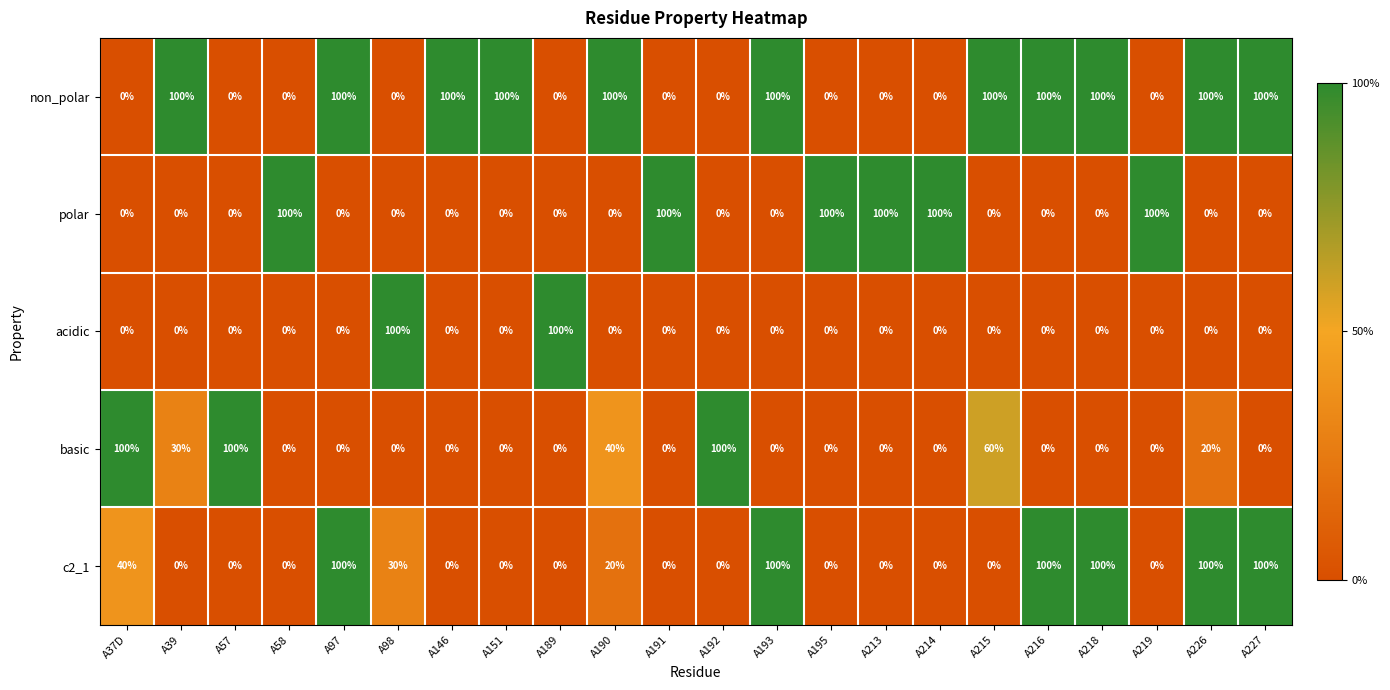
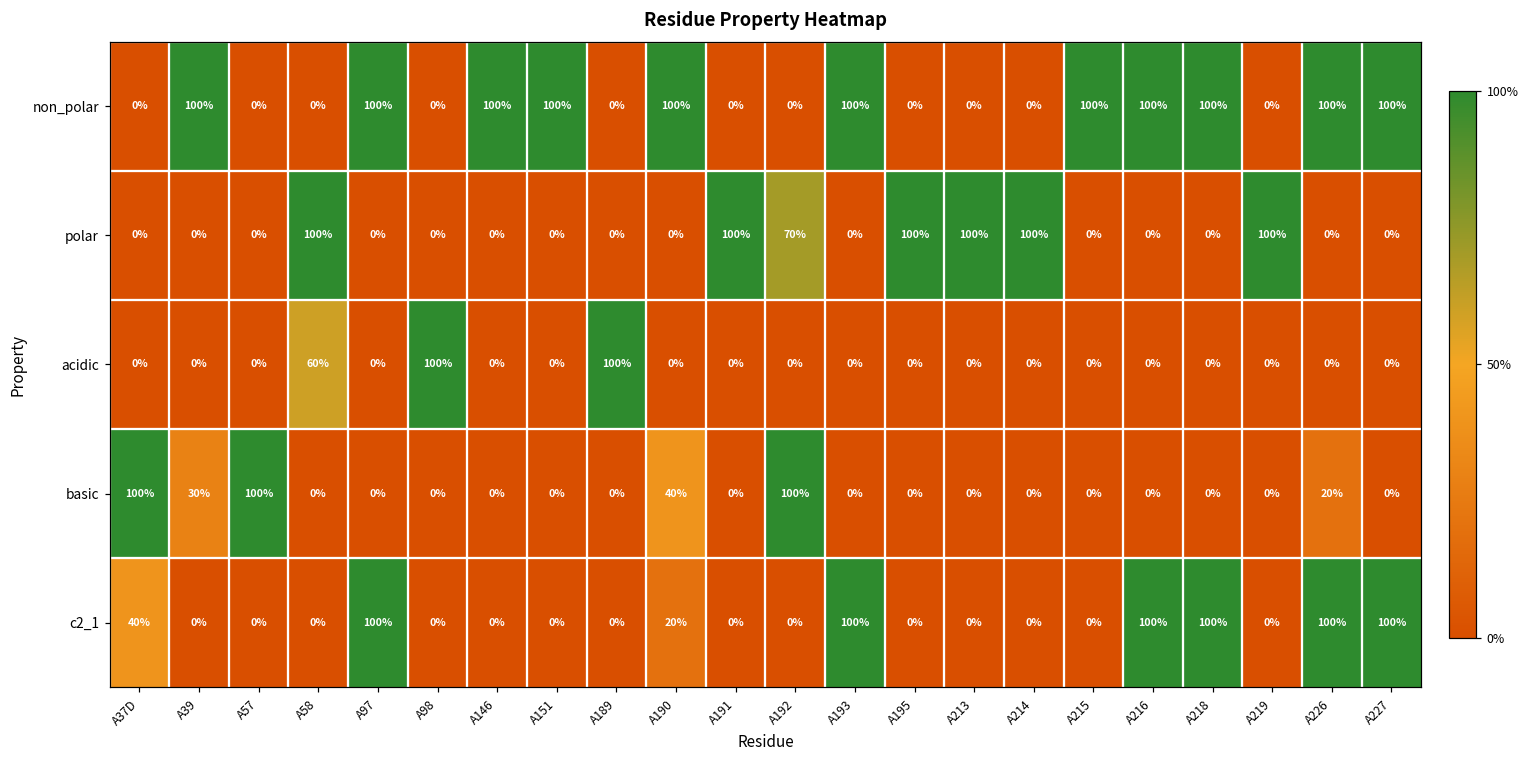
polar, A192: 0% -> 70%
acidic, A58: 0% -> 60%
basic, A215: 60% -> 0%
c2_1, A98: 30% -> 0%
